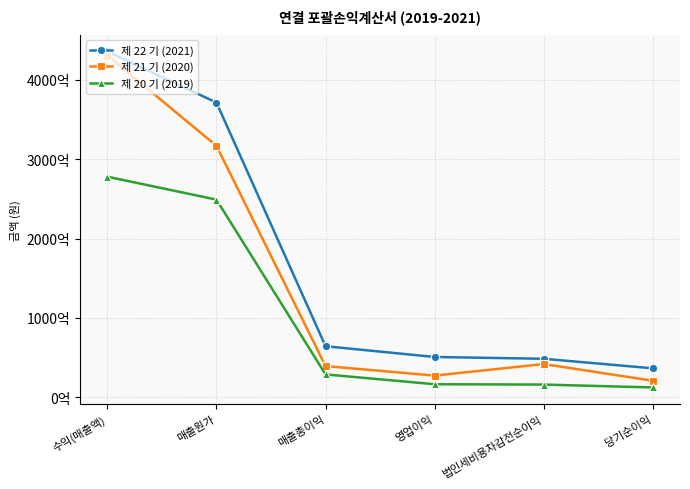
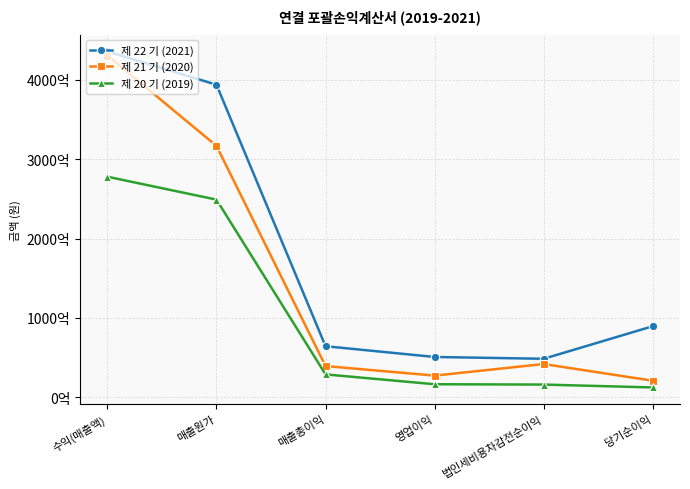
제 22 기 (2021), 매출원가: 3700억 -> 3900억
제 22 기 (2021), 당기순이익: 400억 -> 900억
